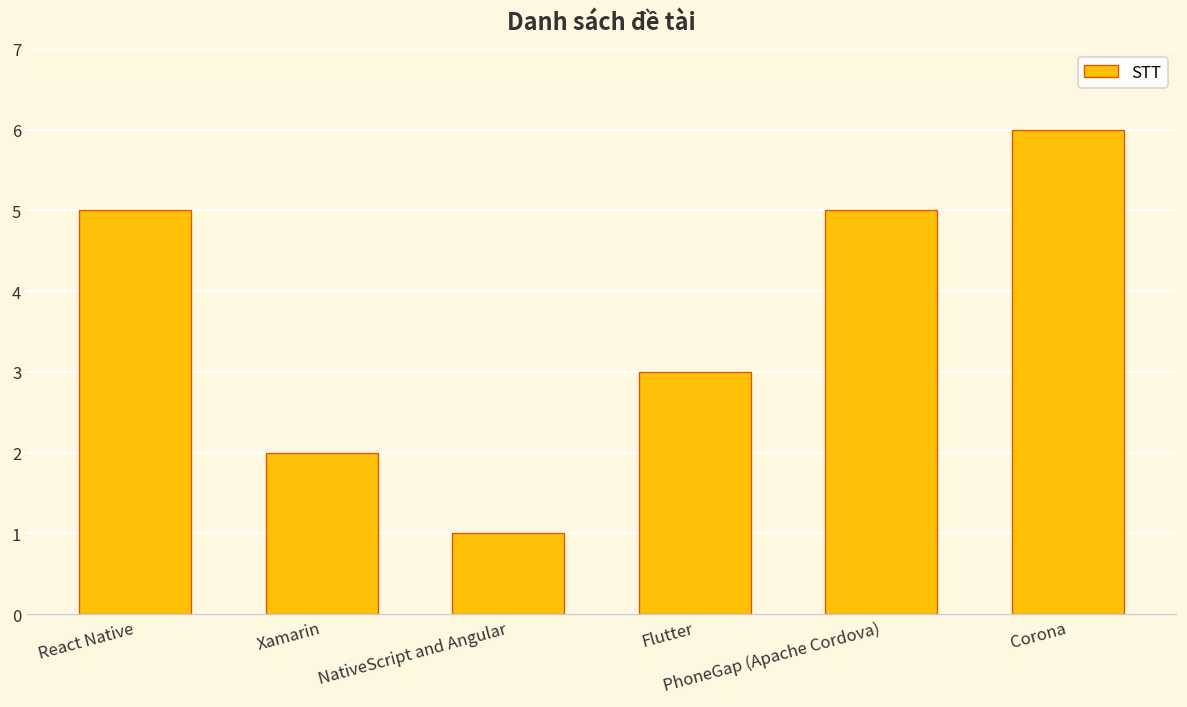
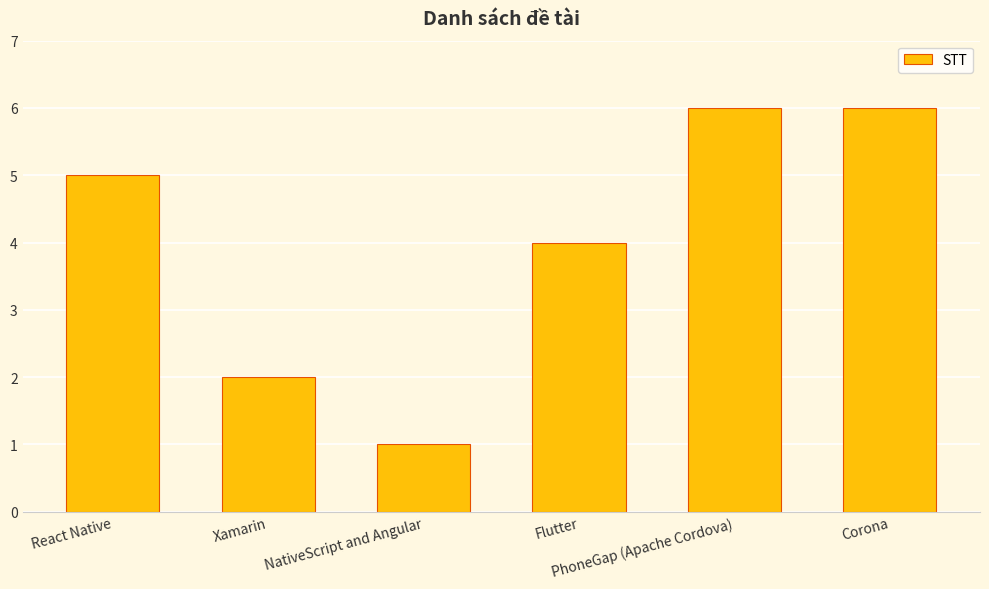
Flutter: 3 -> 4
PhoneGap (Apache Cordova): 5 -> 6
